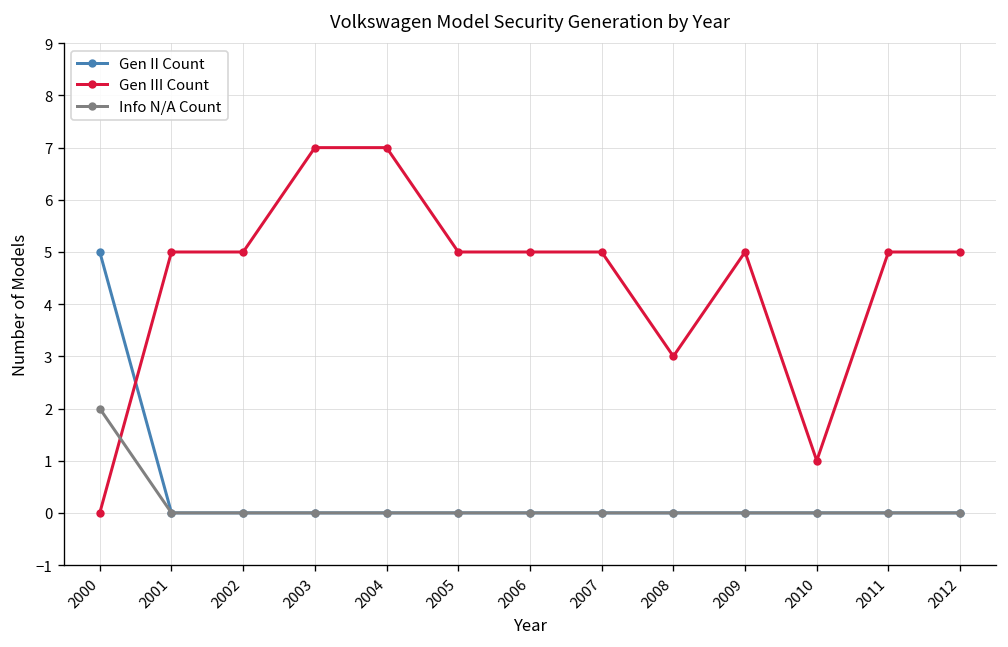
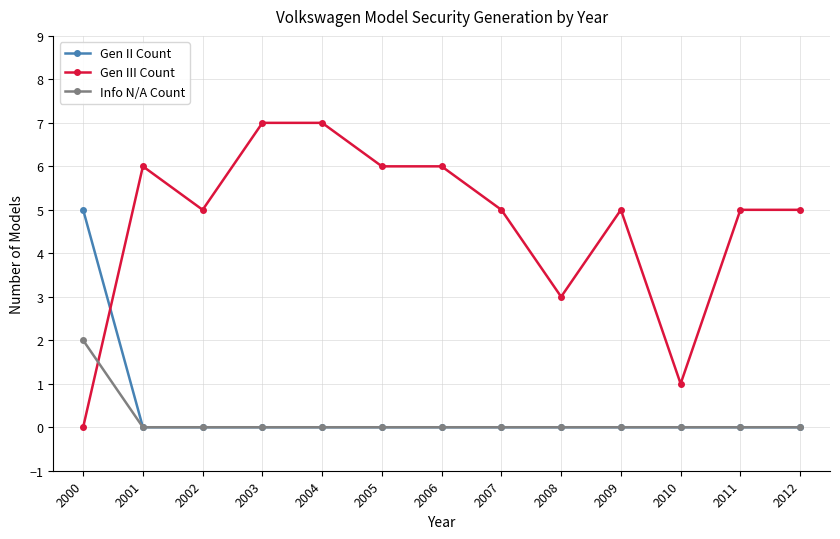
Gen III Count, 2001: 5 -> 6
Gen III Count, 2005: 5 -> 6
Gen III Count, 2006: 5 -> 6
